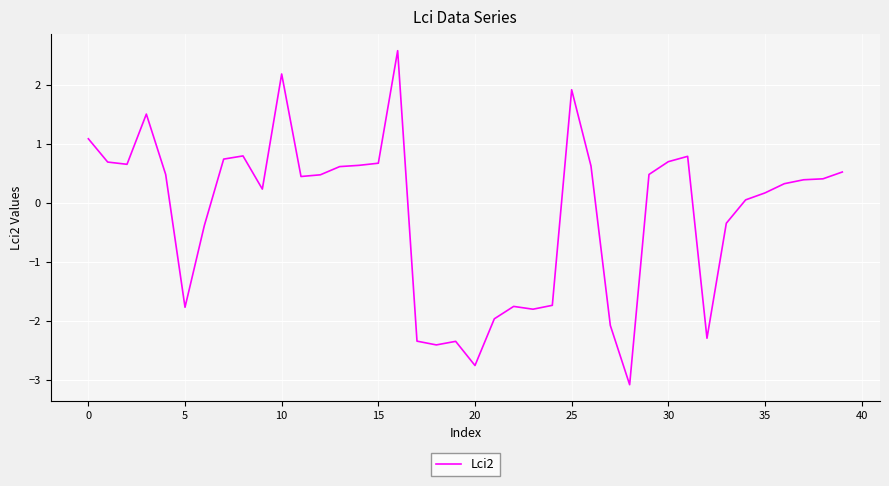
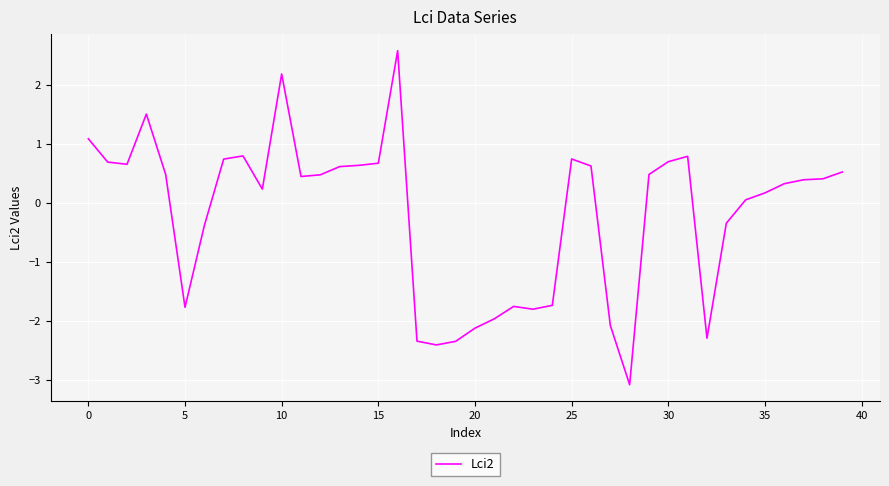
20: -2.8 -> -2.1
25: 1.9 -> 0.7
